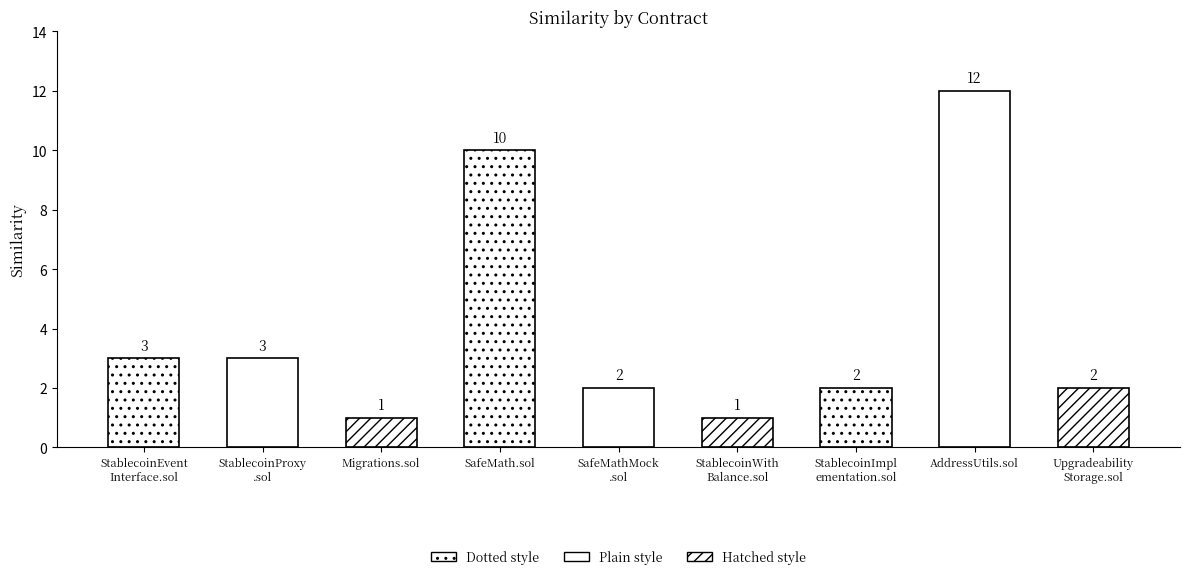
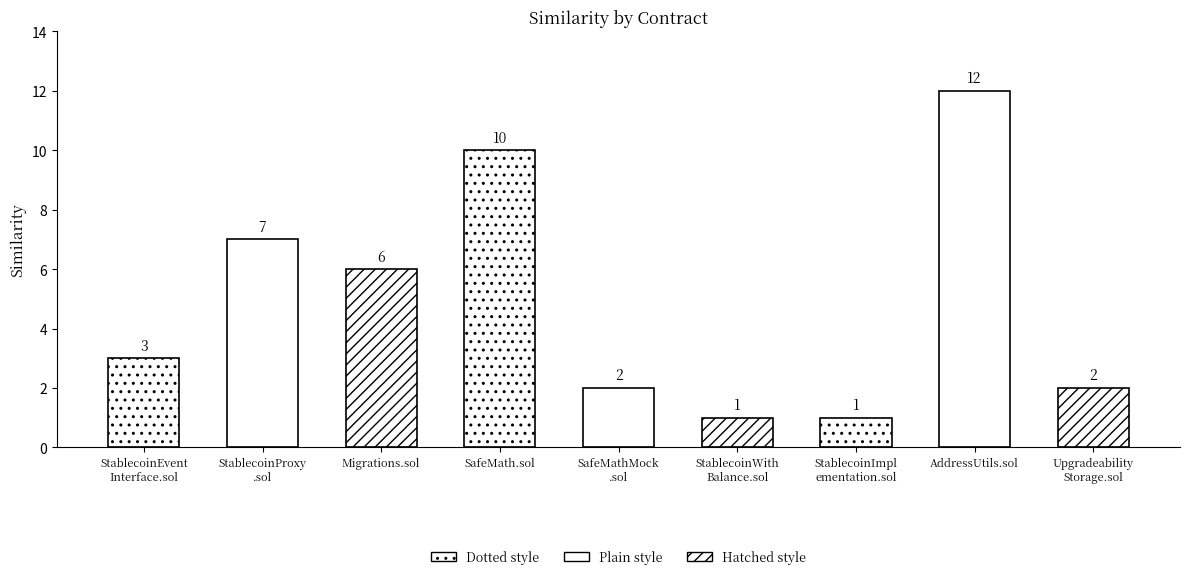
StablecoinProxy .sol: 3 -> 7
Migrations.sol: 1 -> 6
StablecoinImpl ementation.sol: 2 -> 1
